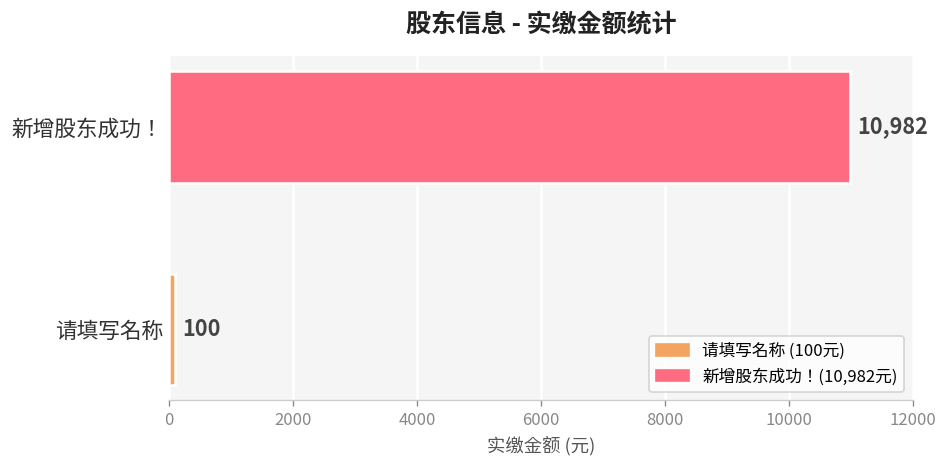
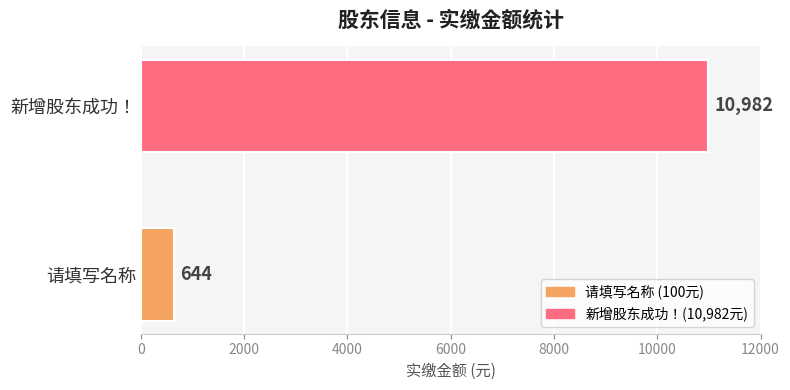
请填写名称: 100 -> 644
